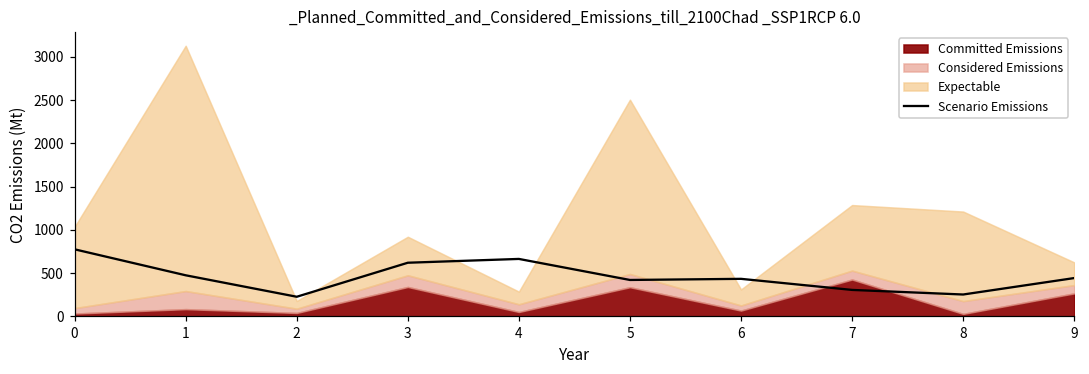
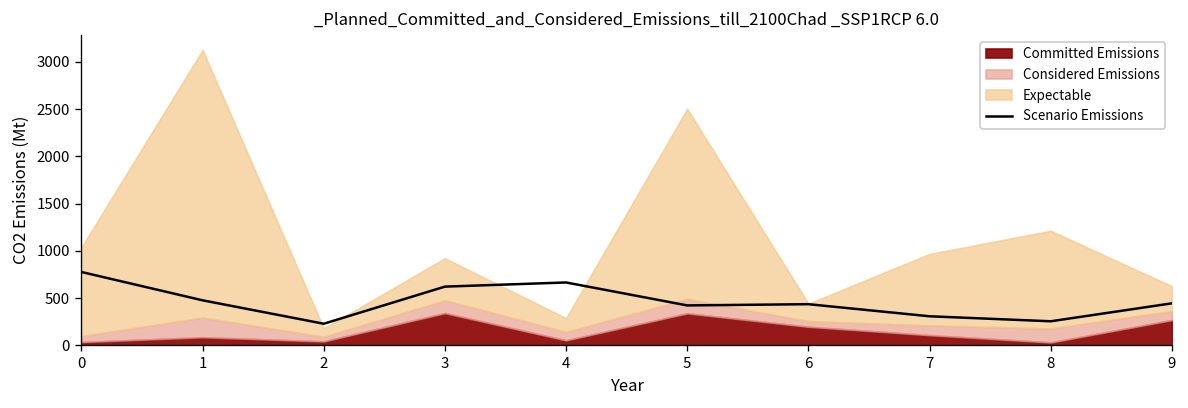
Committed Emissions, 6: 100 -> 200
Committed Emissions, 7: 400 -> 100
